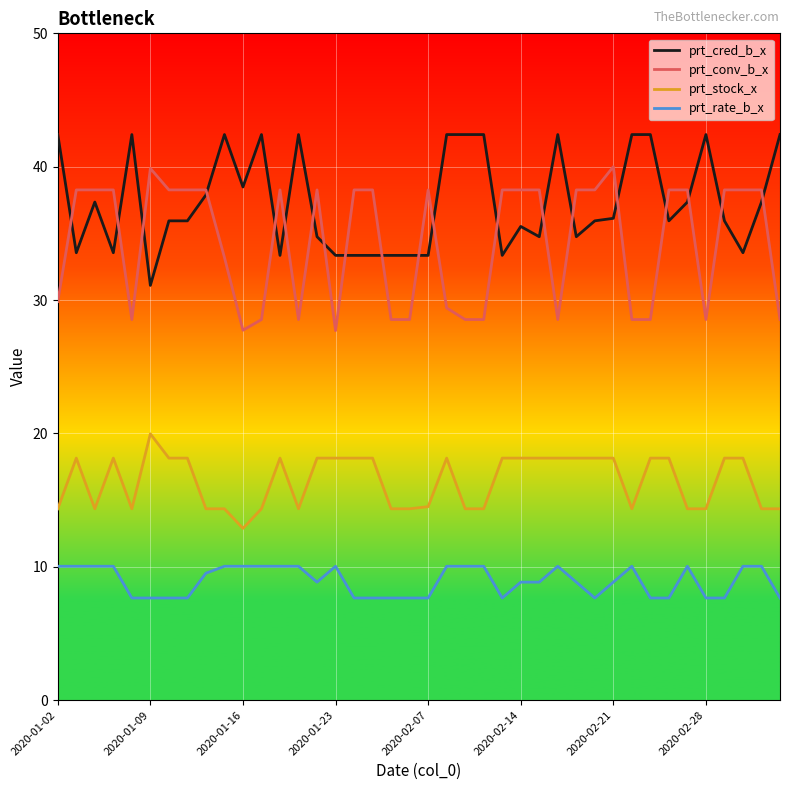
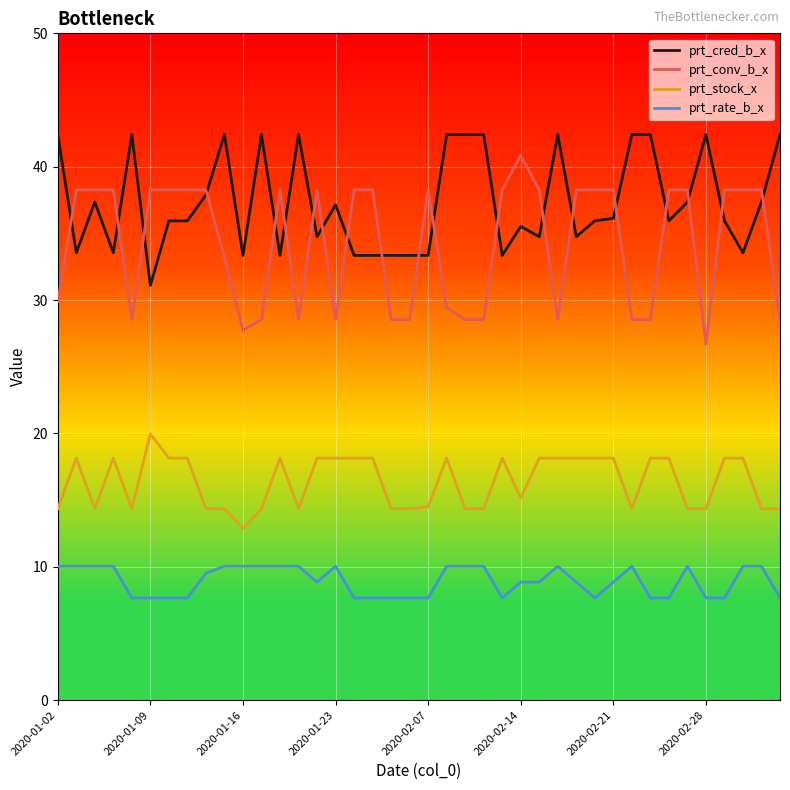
prt_conv_b_x, 2020-01-09: 39.9 -> 38.3
prt_cred_b_x, 2020-01-16: 38.5 -> 33.4
prt_cred_b_x, 2020-01-23: 33.4 -> 37.1
prt_conv_b_x, 2020-01-23: 27.7 -> 28.5
prt_conv_b_x, 2020-02-14: 38.3 -> 40.8
prt_stock_x, 2020-02-14: 18.2 -> 15.2
prt_conv_b_x, 2020-02-21: 40.0 -> 38.3
prt_conv_b_x, 2020-02-28: 28.5 -> 26.7
